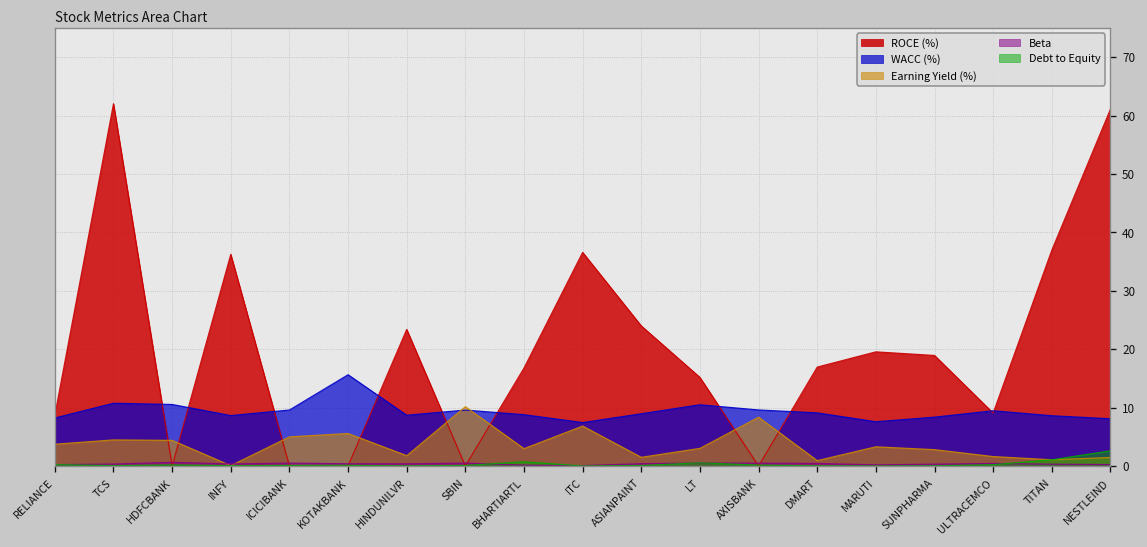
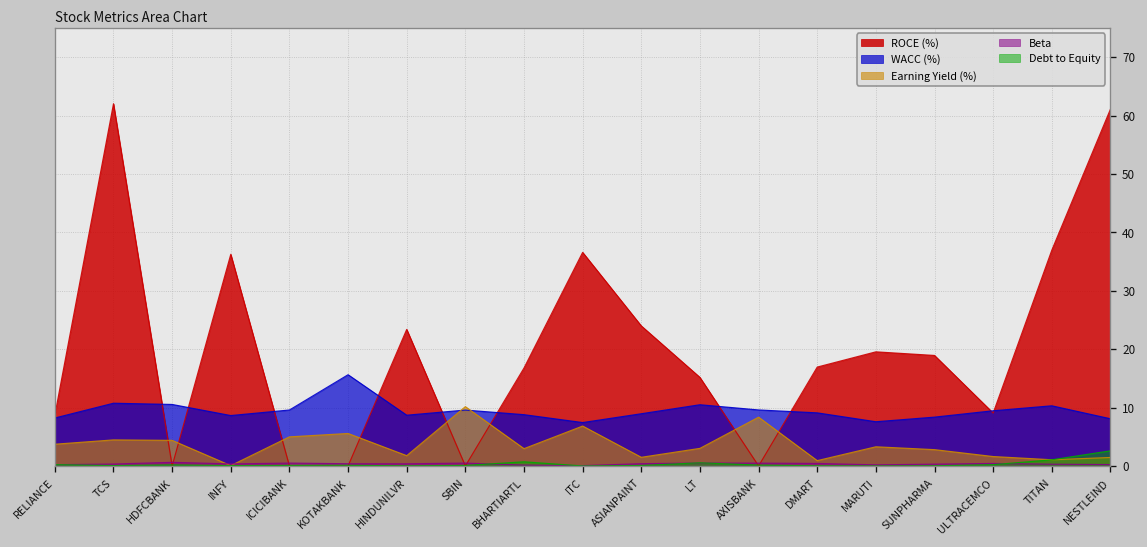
WACC (%), TITAN: 9 -> 10
